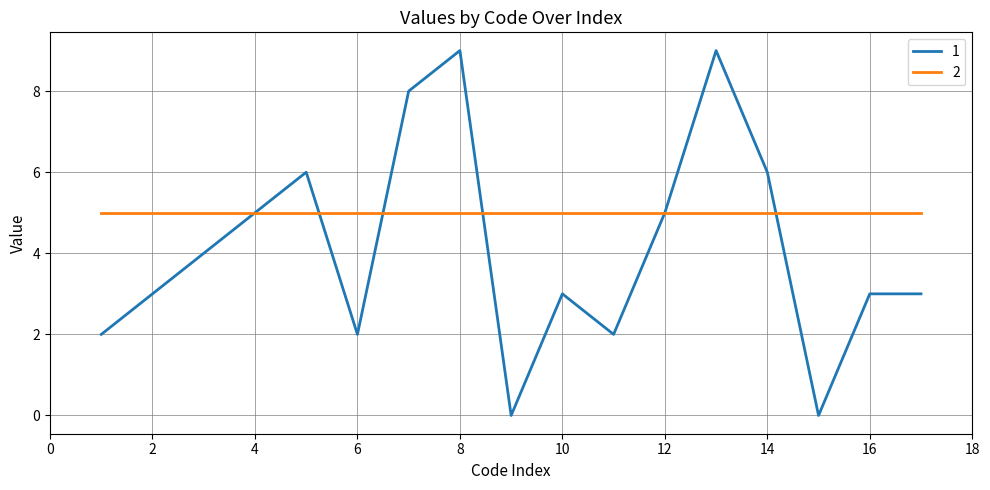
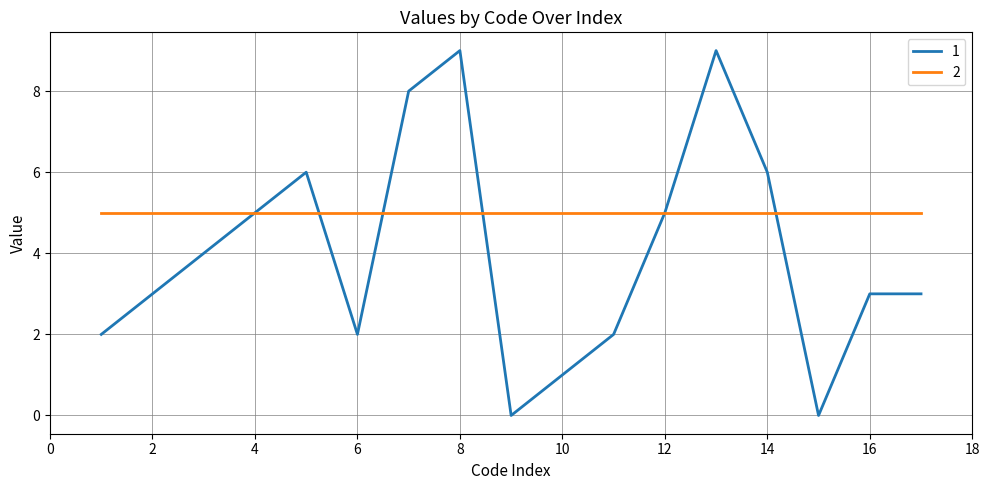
1, 10: 3 -> 1
